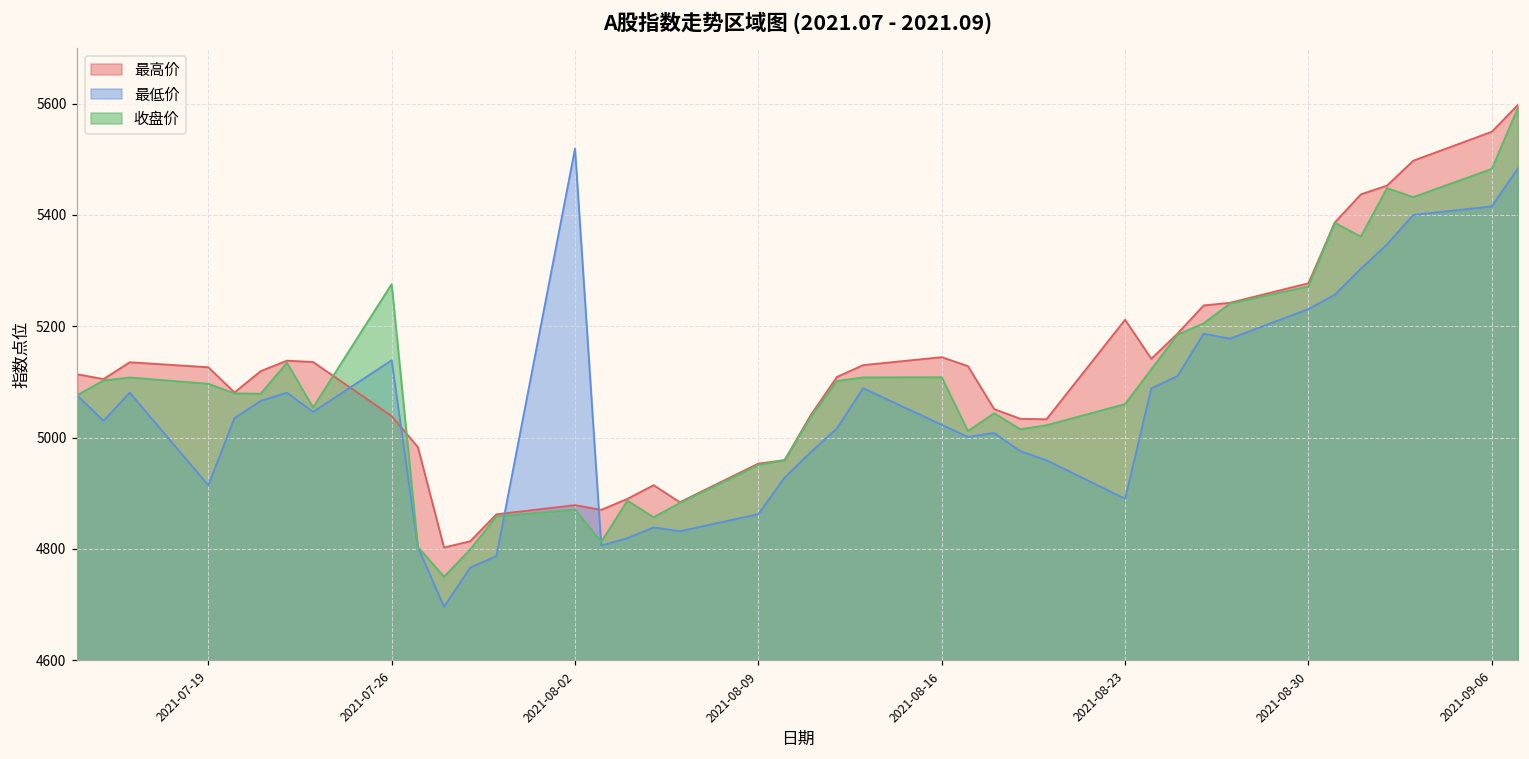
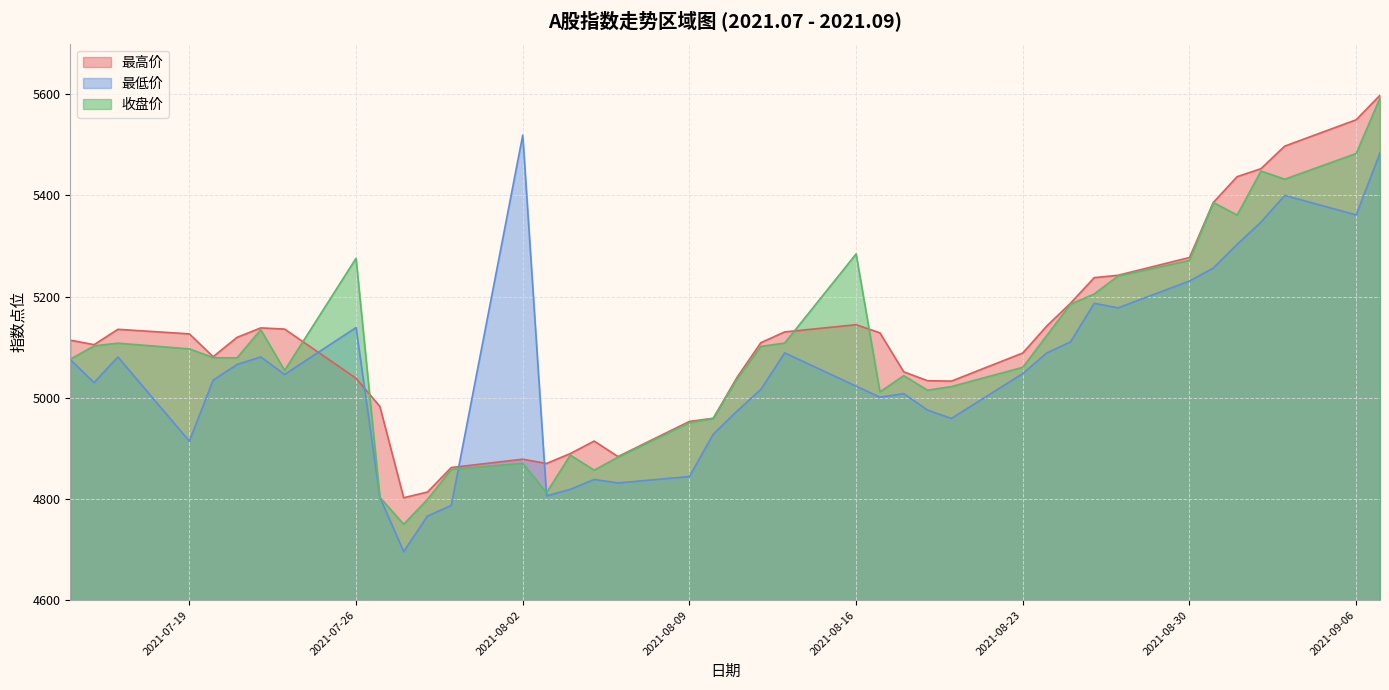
最低价, 2021-08-09: 4860 -> 4840
收盘价, 2021-08-16: 5110 -> 5280
最高价, 2021-08-23: 5210 -> 5090
最低价, 2021-08-23: 4890 -> 5050
最低价, 2021-09-06: 5420 -> 5360
